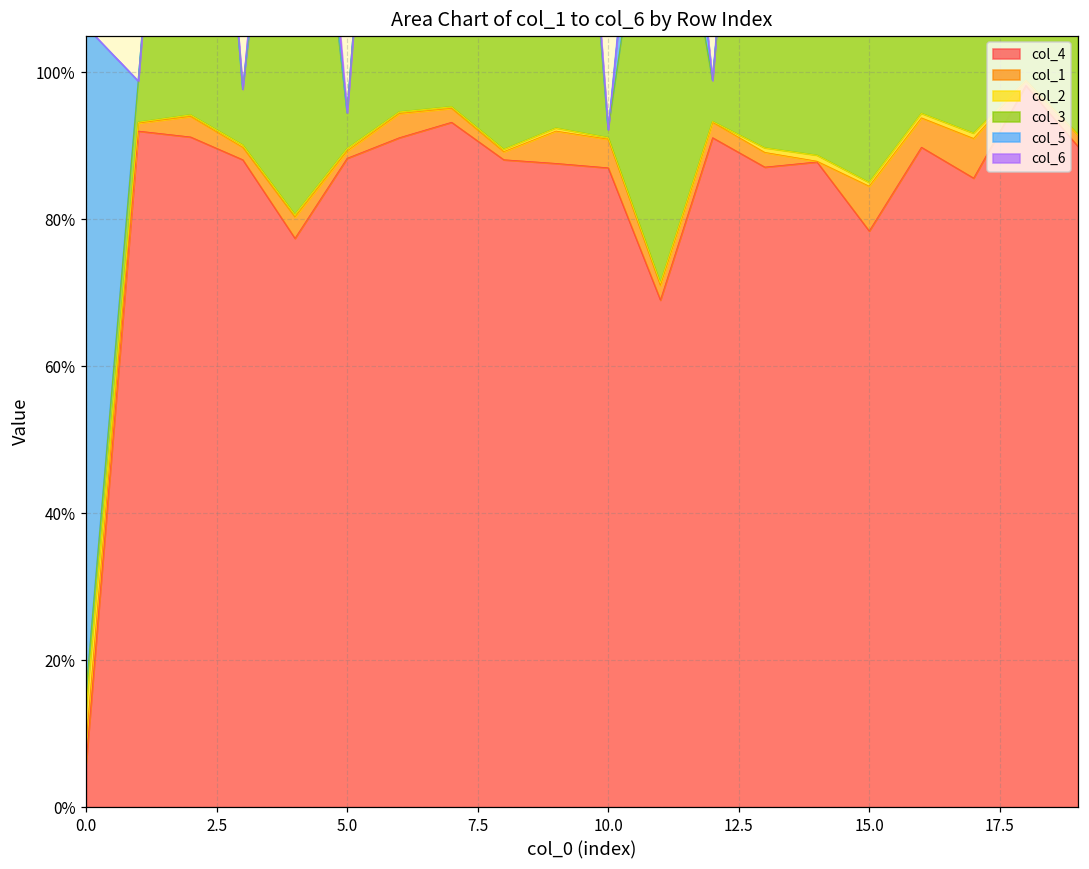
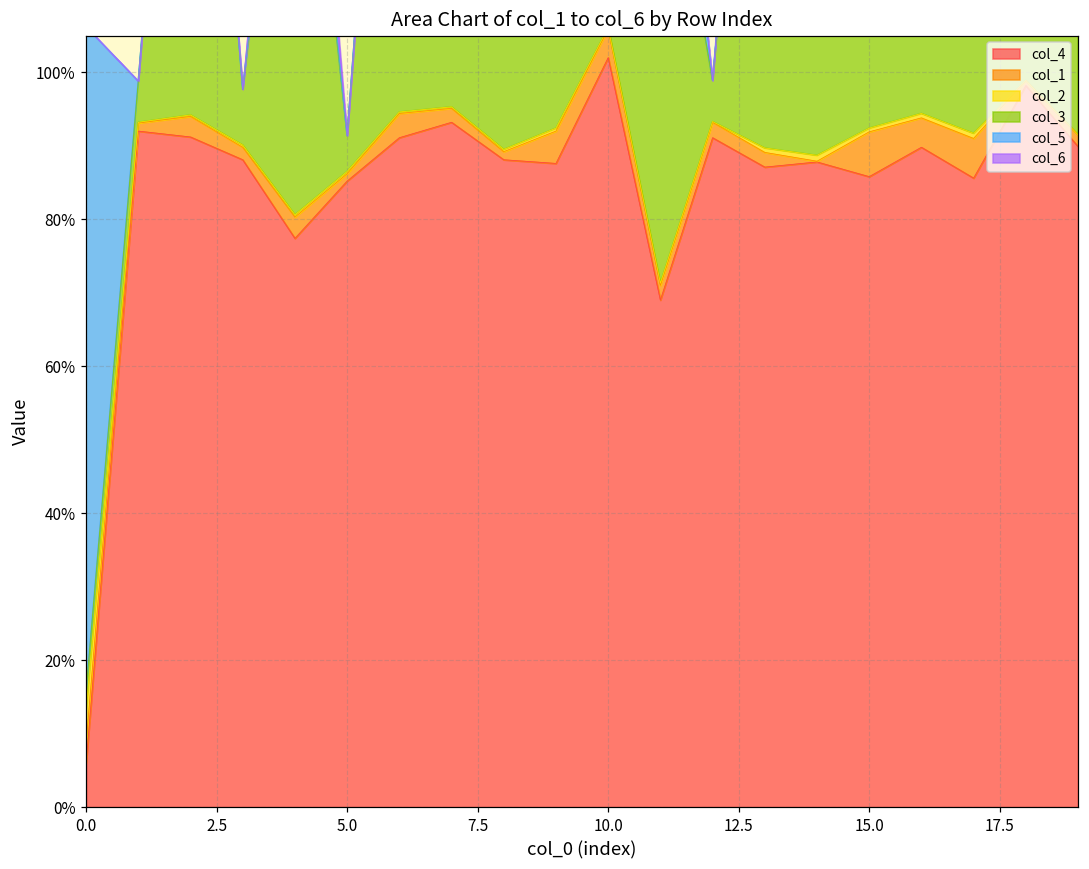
col_4, 5.0: 88% -> 85%
col_4, 10.0: 87% -> 102%
col_4, 15.0: 78% -> 86%
